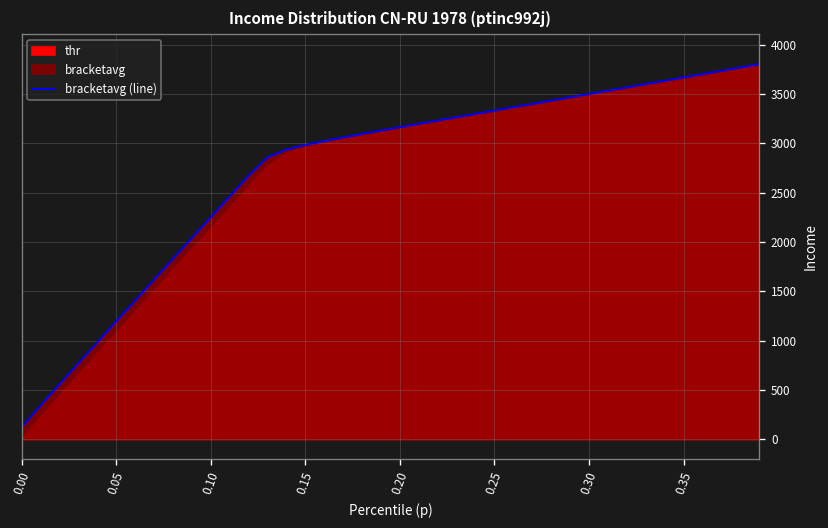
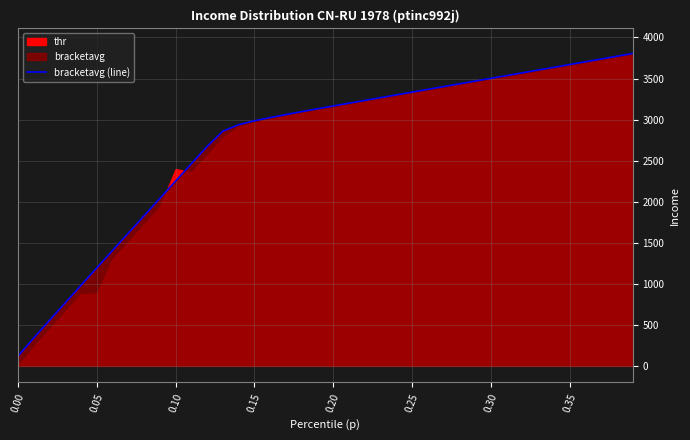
thr, 0.05: 1100 -> 900
thr, 0.10: 2100 -> 2400
